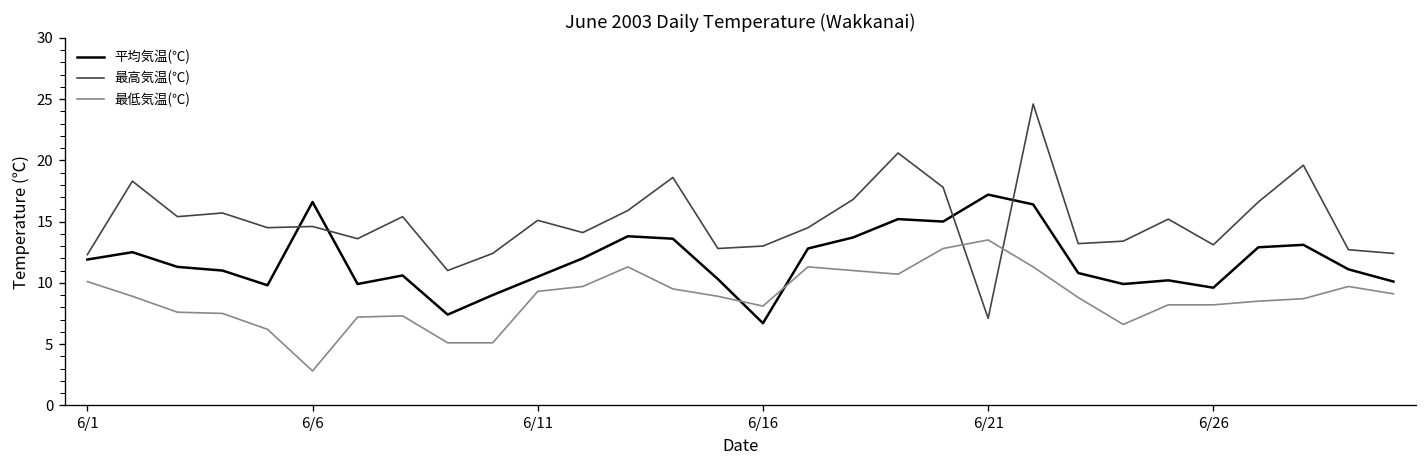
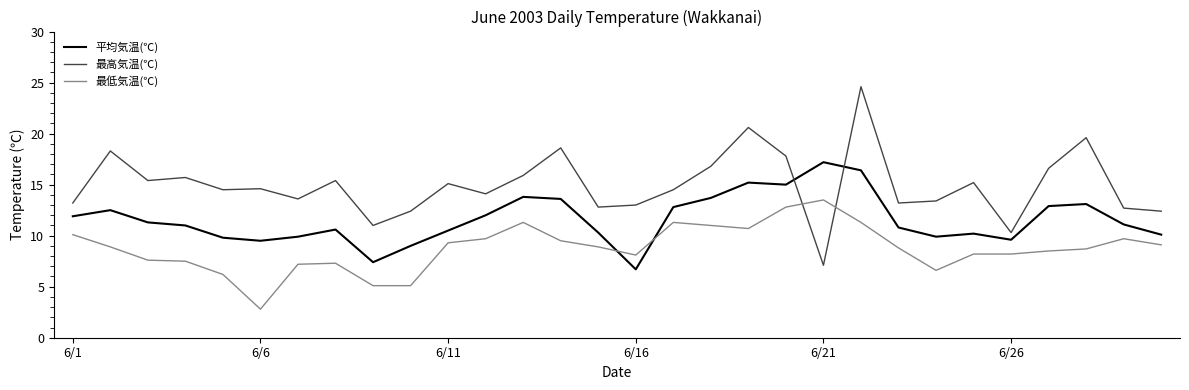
最高気温(℃), 6/1: 12.3 -> 13.2
平均気温(℃), 6/6: 16.6 -> 9.5
最高気温(℃), 6/26: 13.1 -> 10.3
